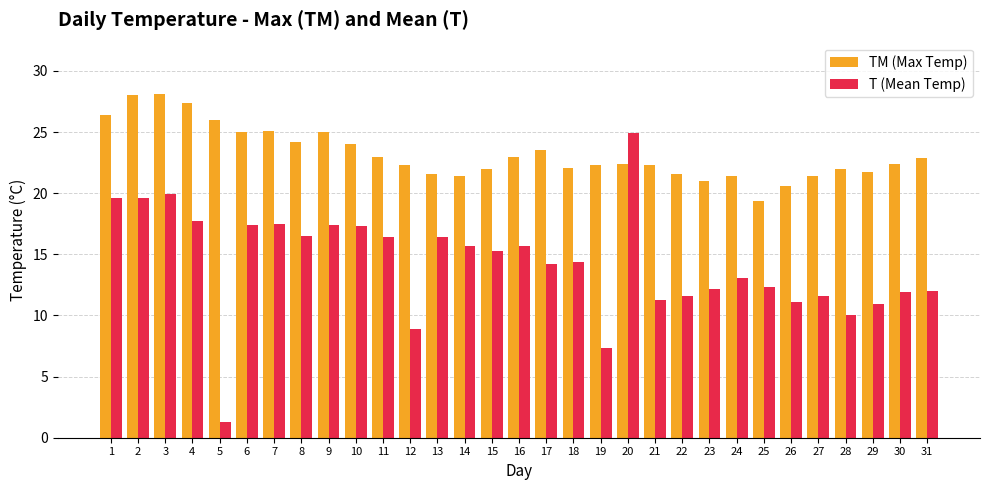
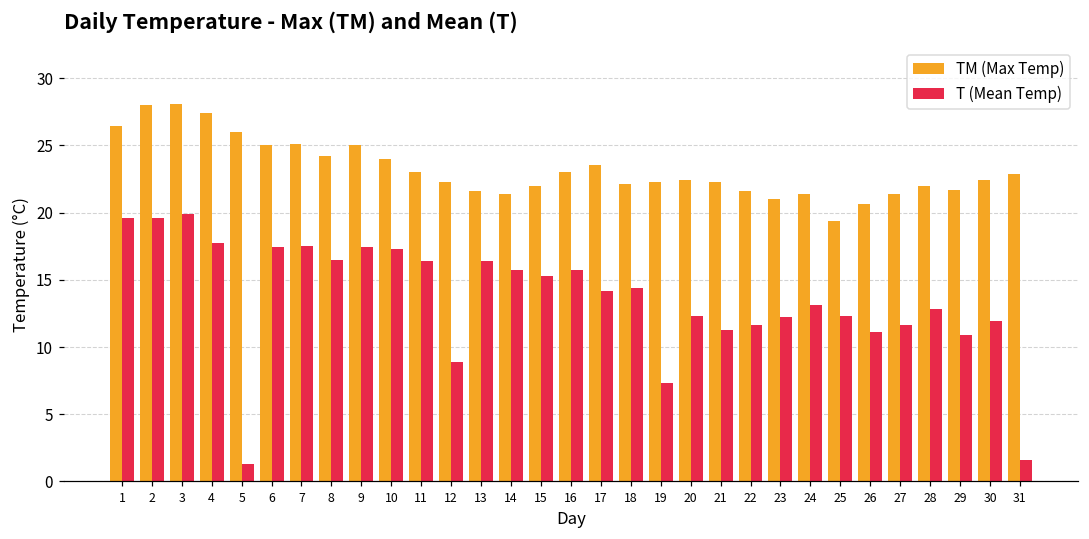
T (Mean Temp), 20: 24.9 -> 12.3
T (Mean Temp), 28: 10.0 -> 12.8
T (Mean Temp), 31: 12.0 -> 1.6
